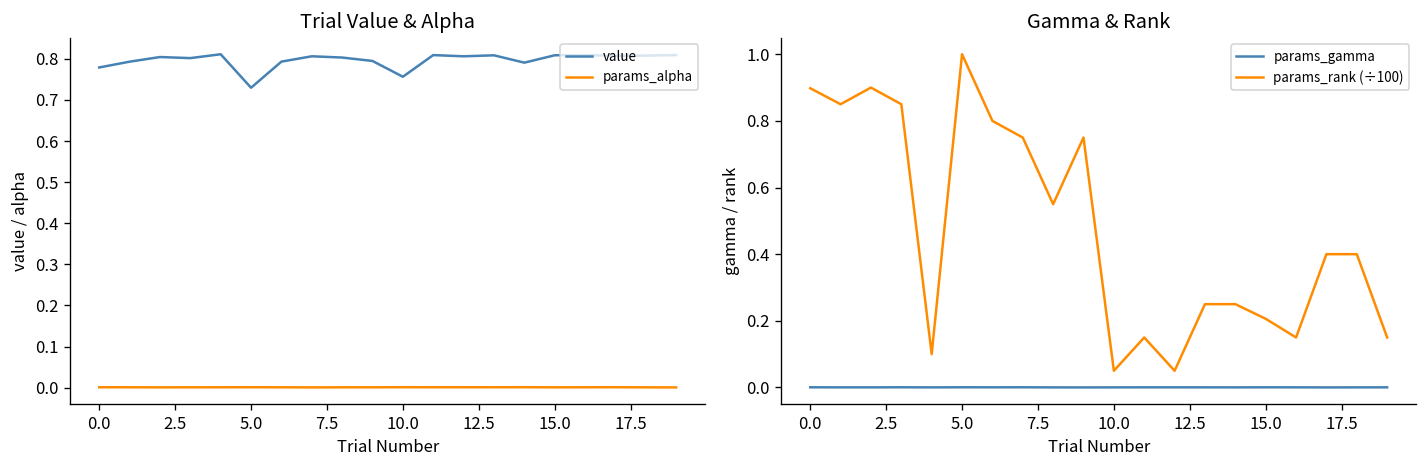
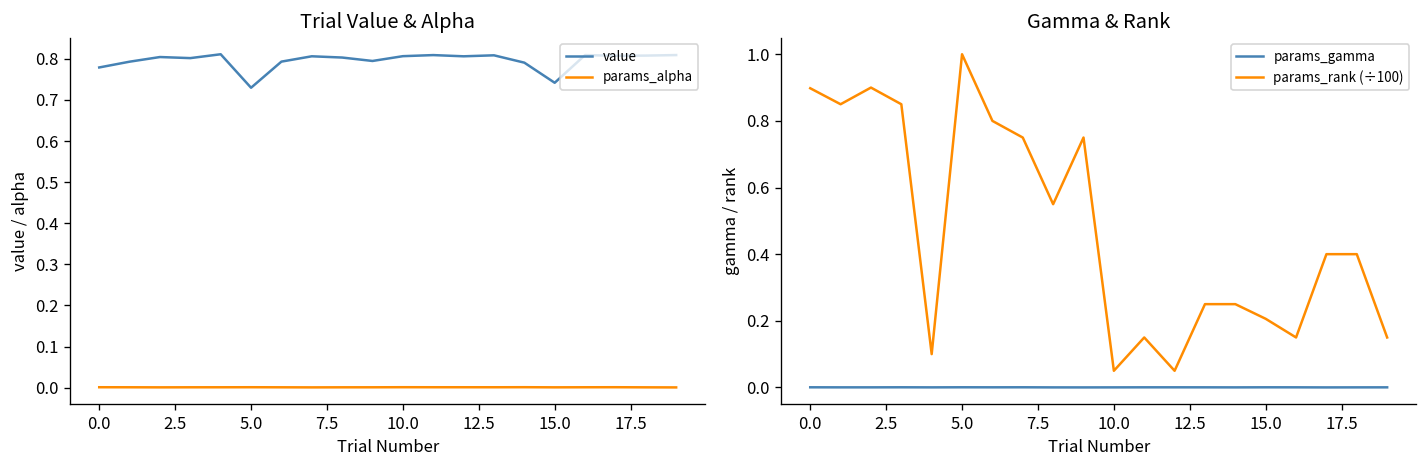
Trial Value & Alpha, value, 10.0: 0.76 -> 0.81
Trial Value & Alpha, value, 15.0: 0.81 -> 0.74
